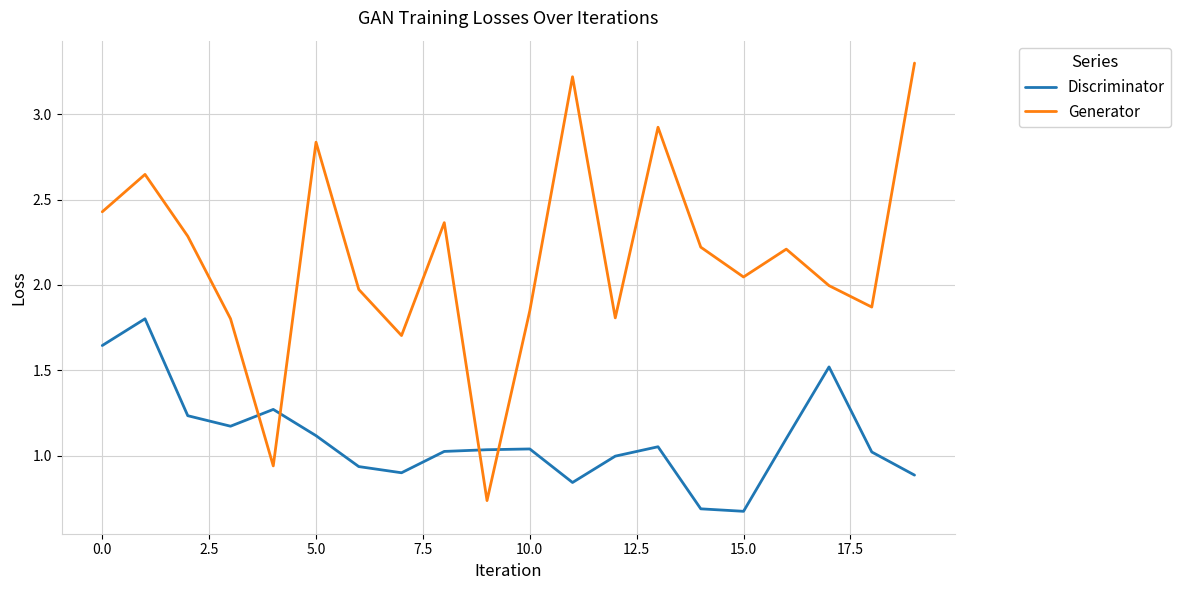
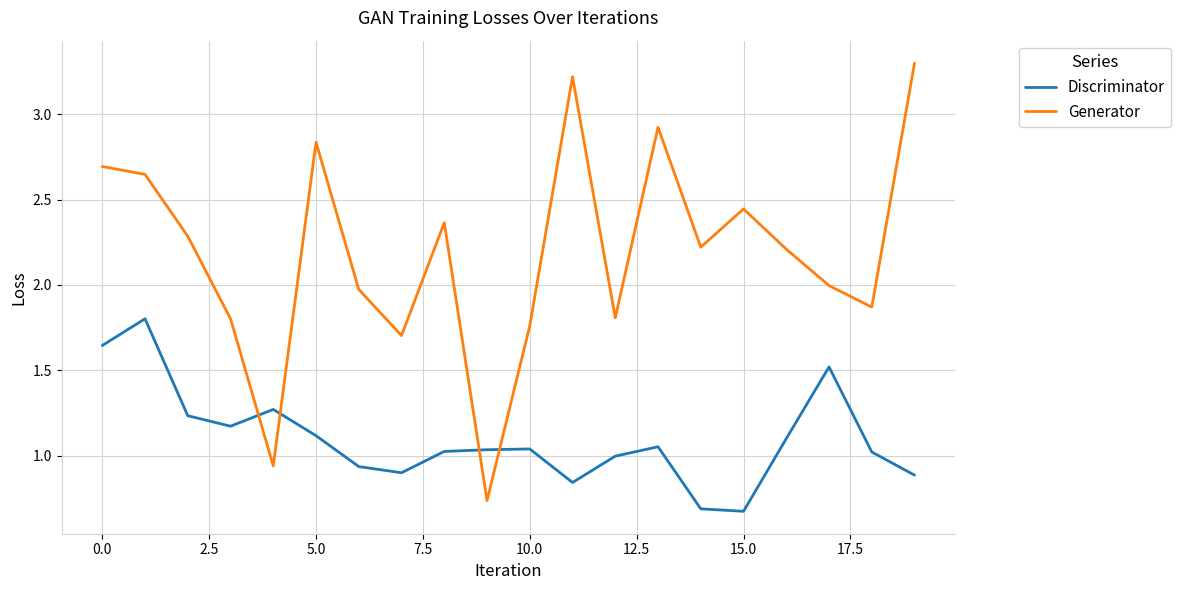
Generator, 0.0: 2.43 -> 2.69
Generator, 10.0: 1.85 -> 1.76
Generator, 15.0: 2.05 -> 2.45
